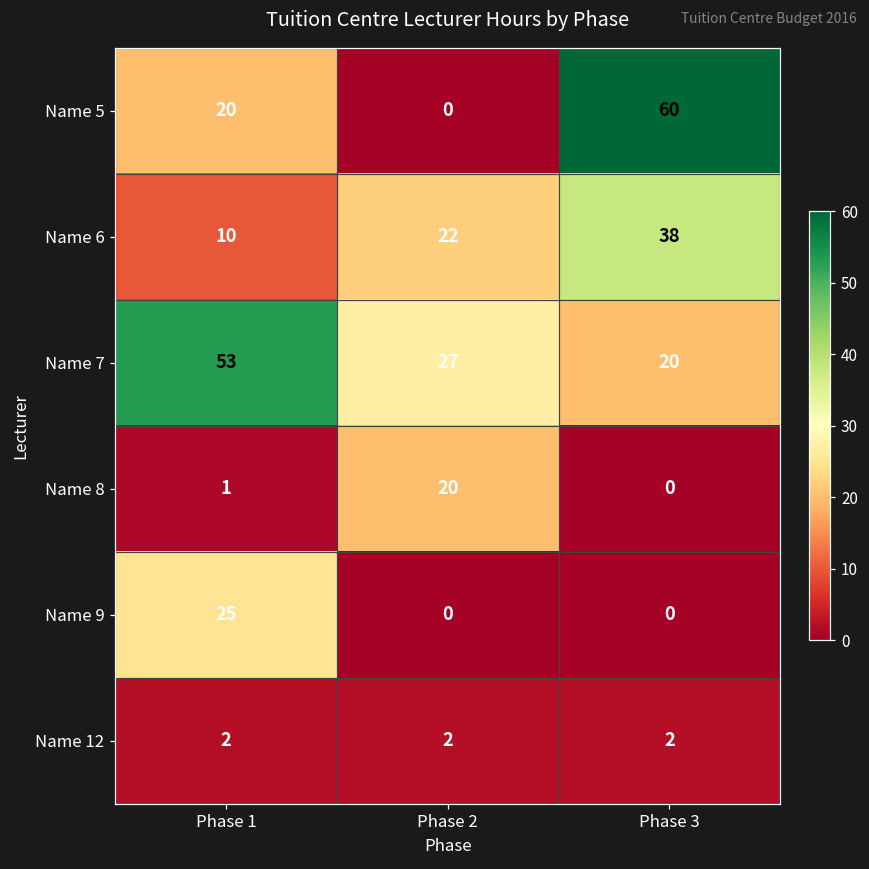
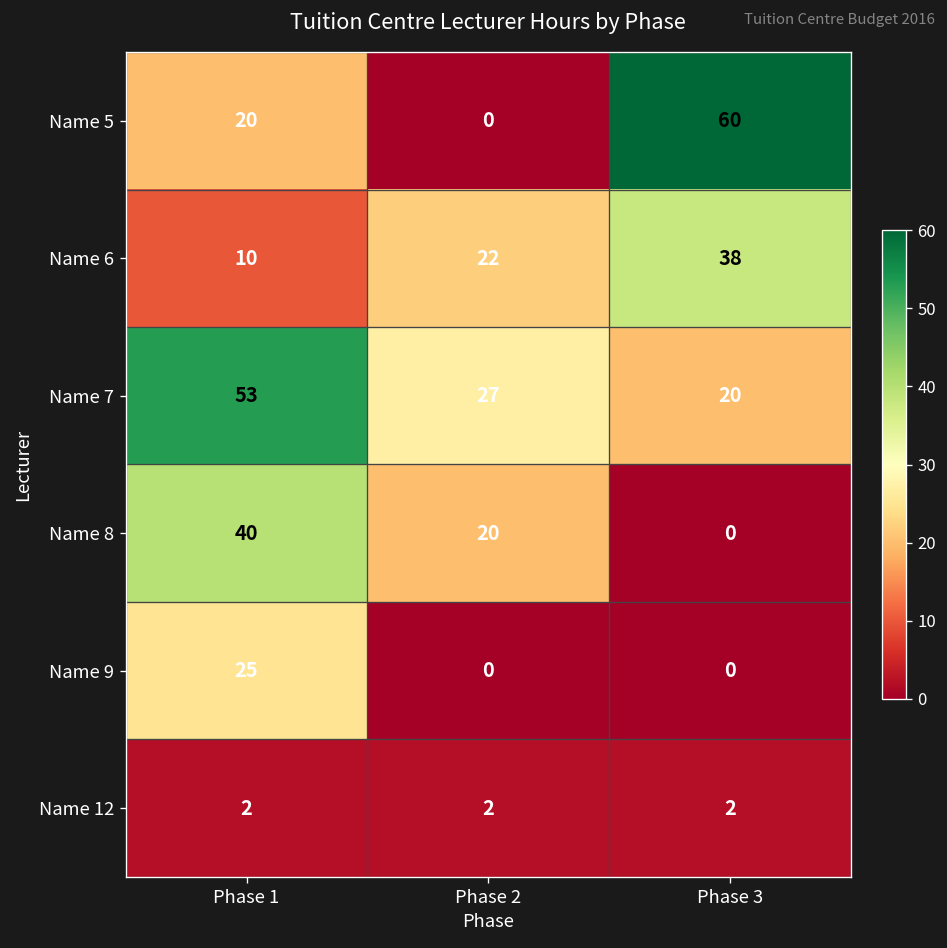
Name 8, Phase 1: 1 -> 40
